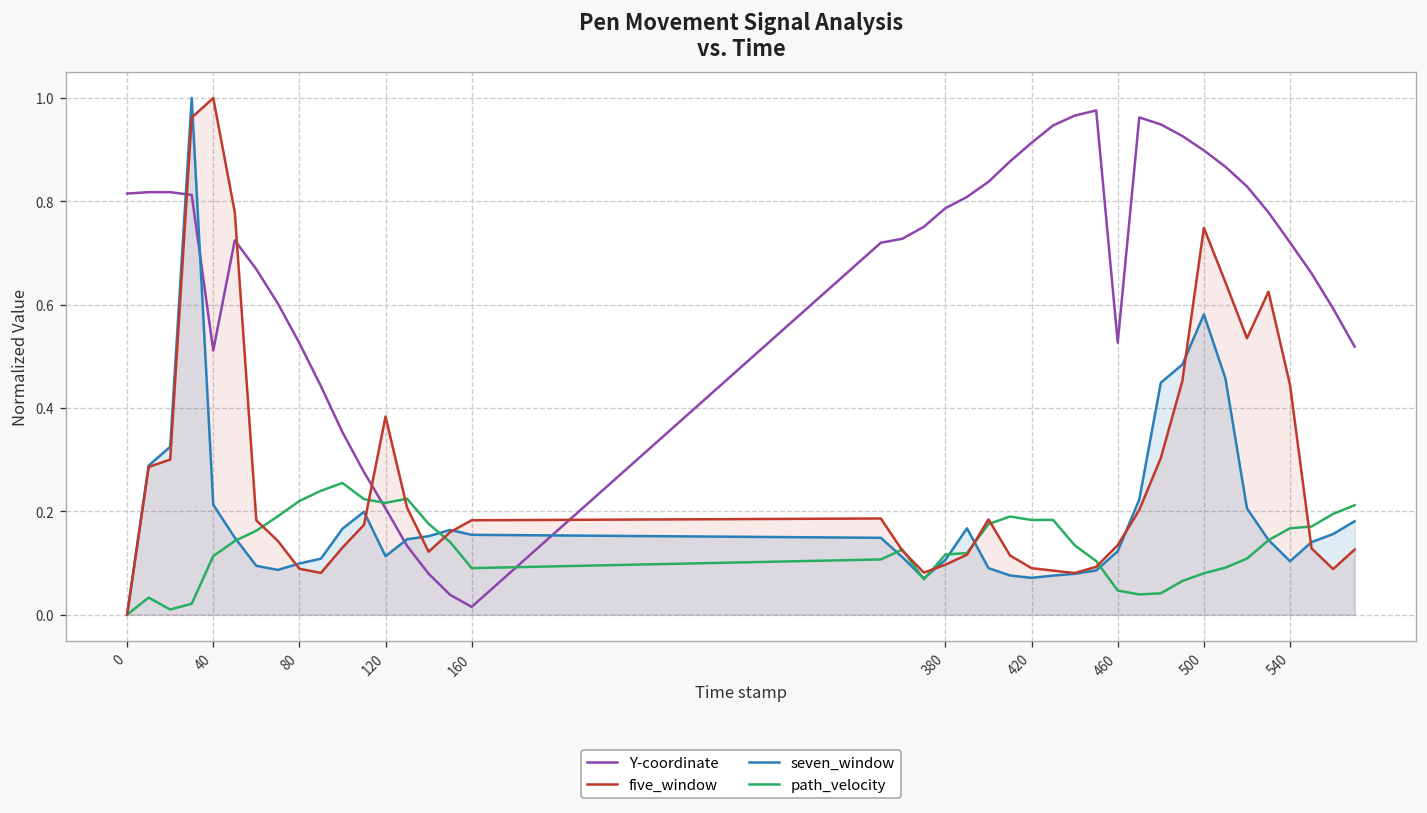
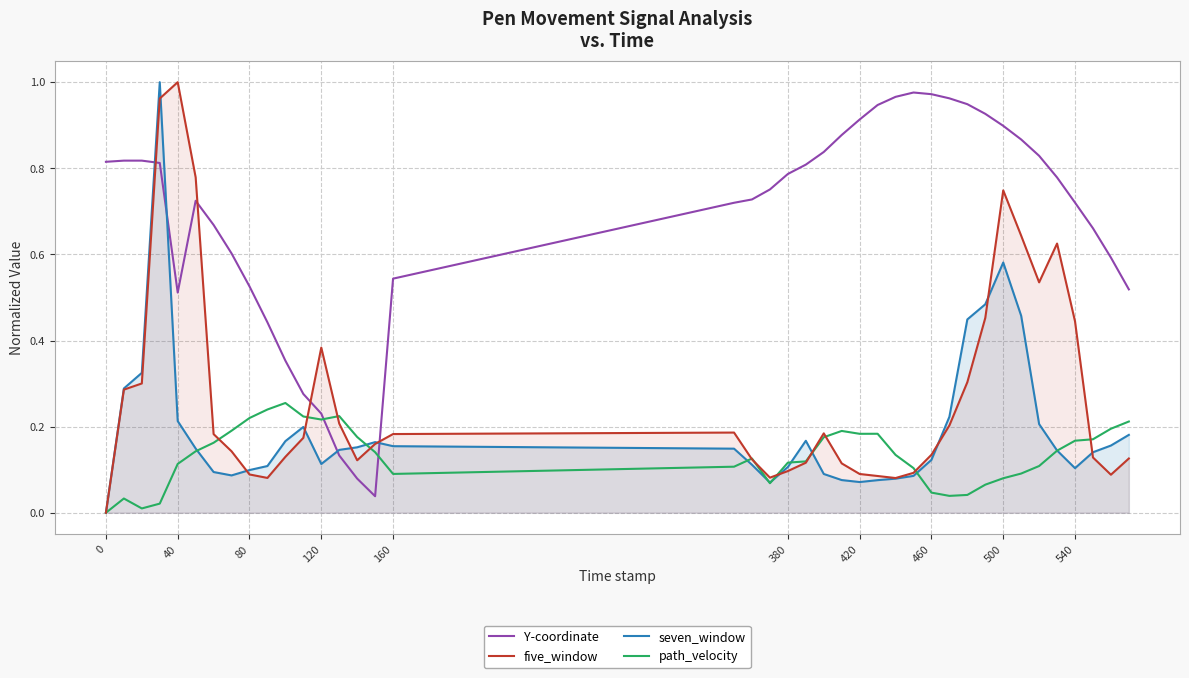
Y-coordinate, 120: 0.21 -> 0.23
Y-coordinate, 160: 0.02 -> 0.54
Y-coordinate, 460: 0.53 -> 0.97
